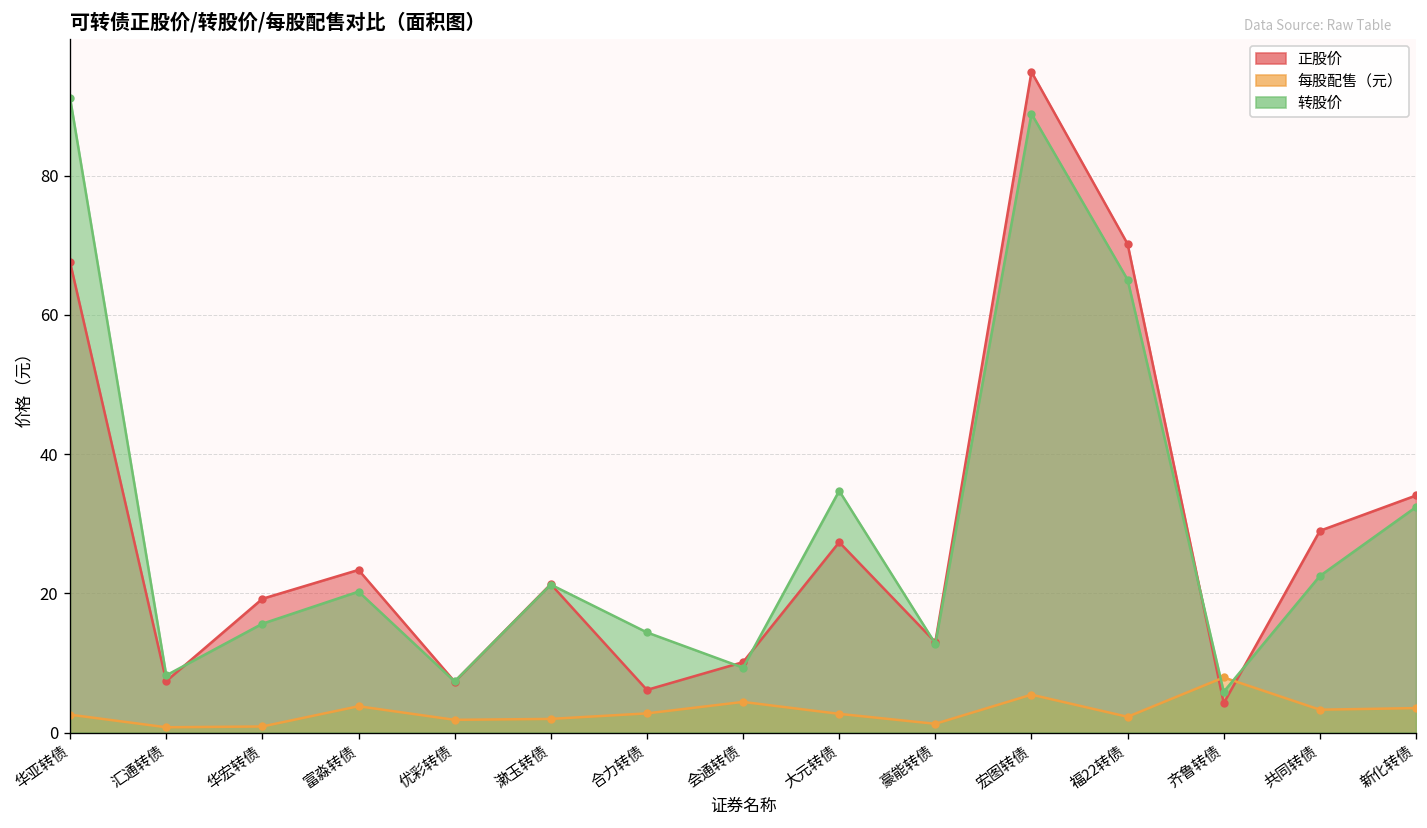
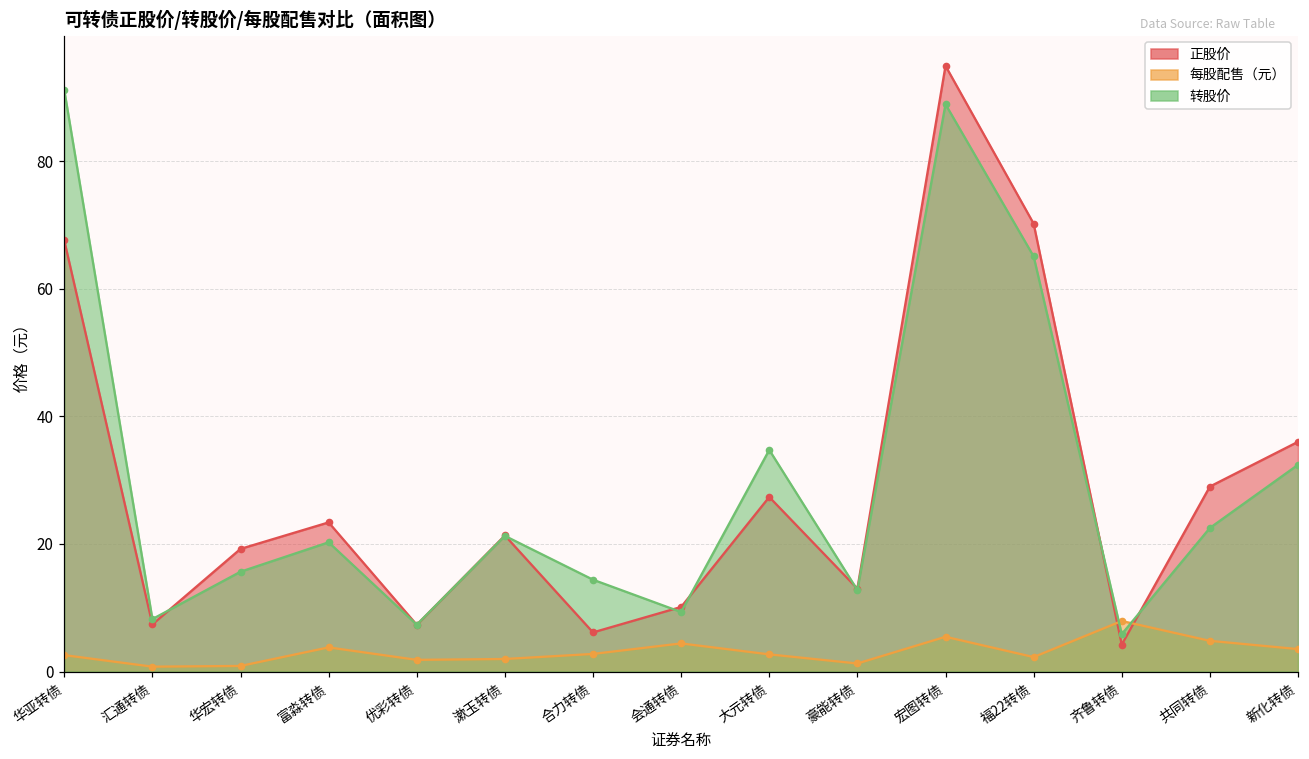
每股配售（元）, 共同转债: 3 -> 5
正股价, 新化转债: 34 -> 36
